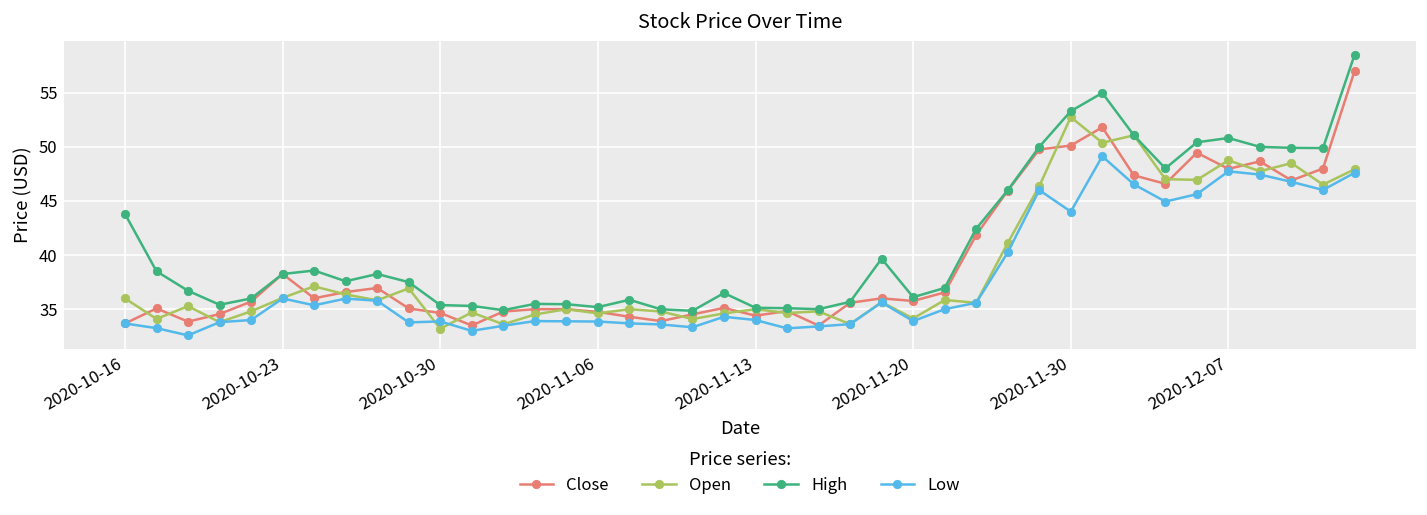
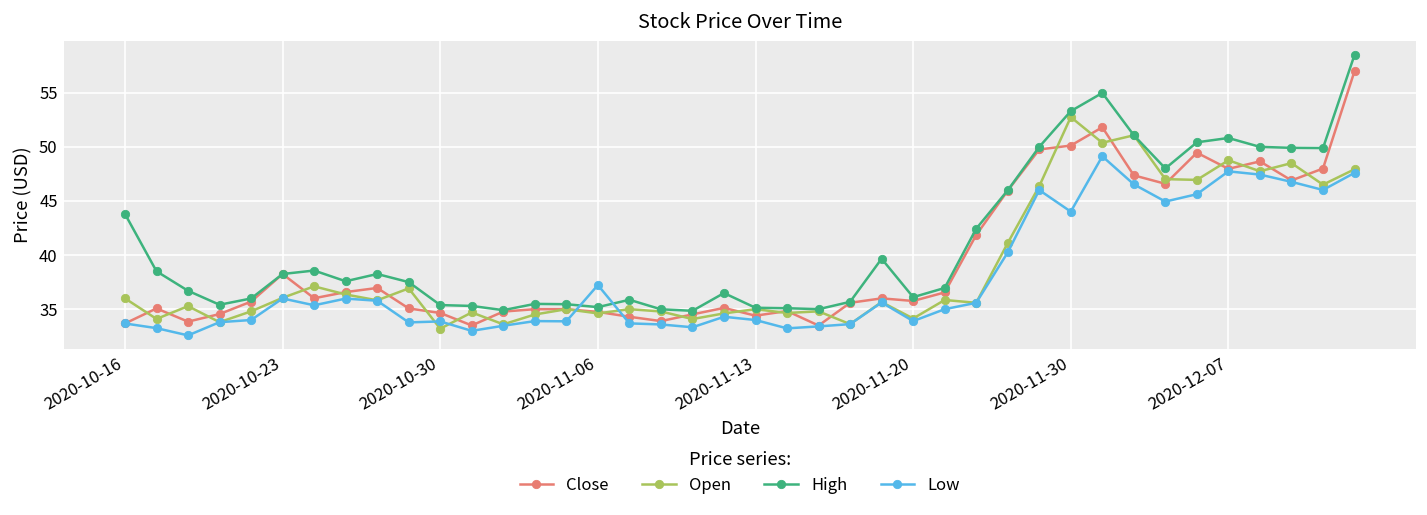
Low, 2020-11-06: 34 -> 37
